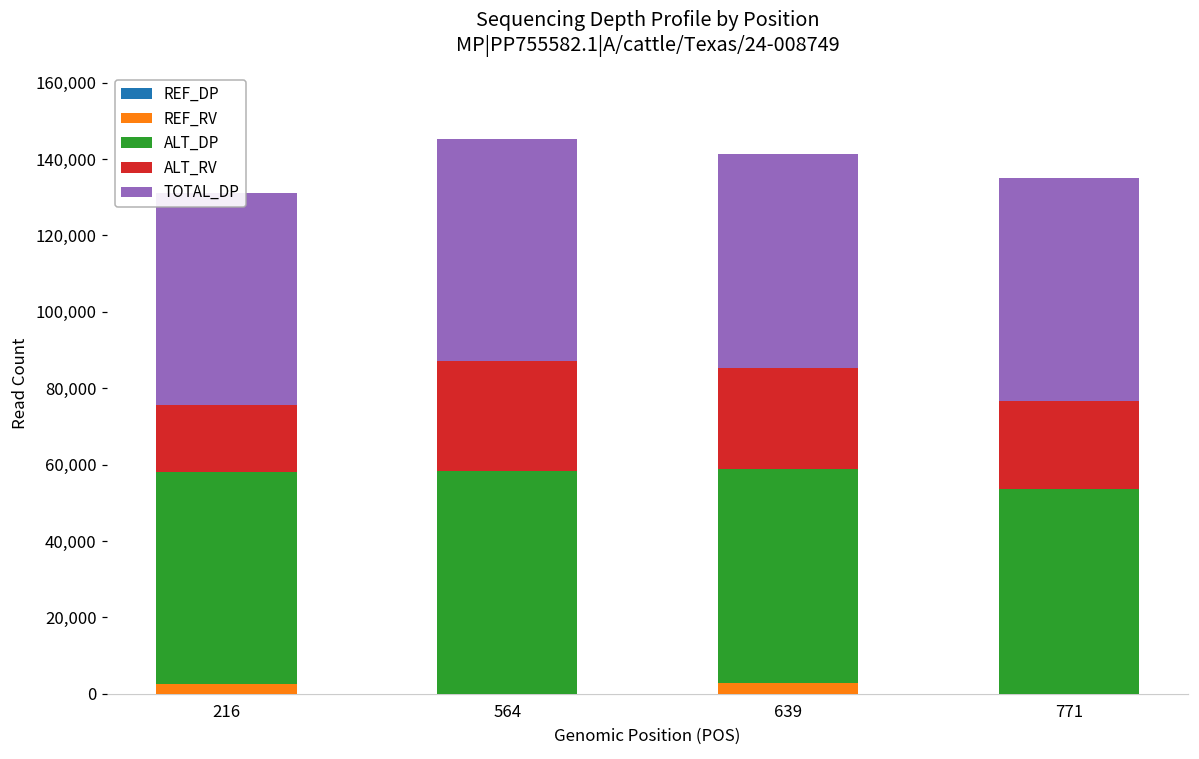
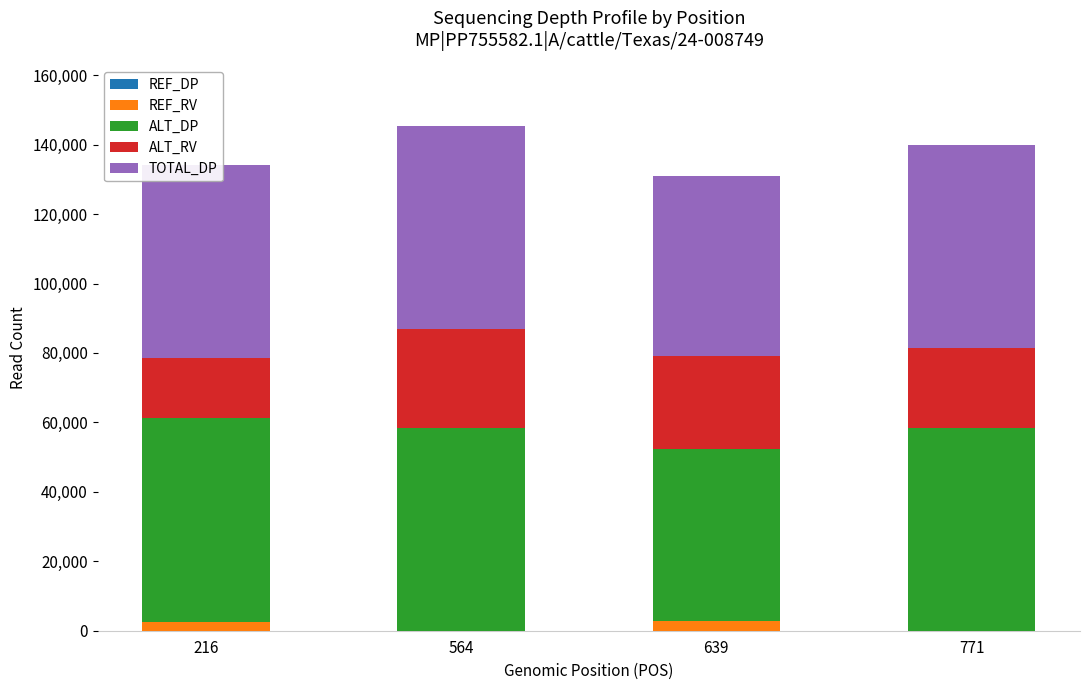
ALT_DP, 216: 56,000 -> 59,000
ALT_DP, 639: 56,000 -> 50,000
TOTAL_DP, 639: 56,000 -> 52,000
ALT_DP, 771: 54,000 -> 58,000
